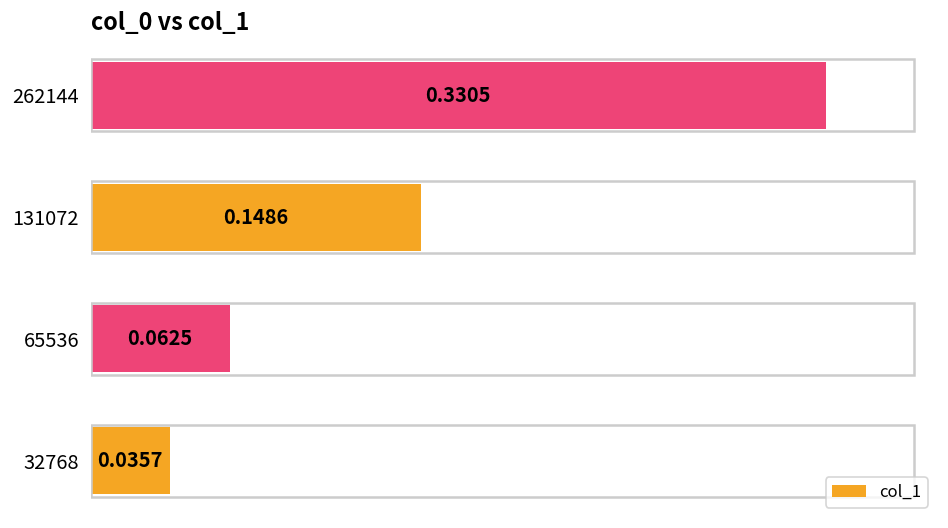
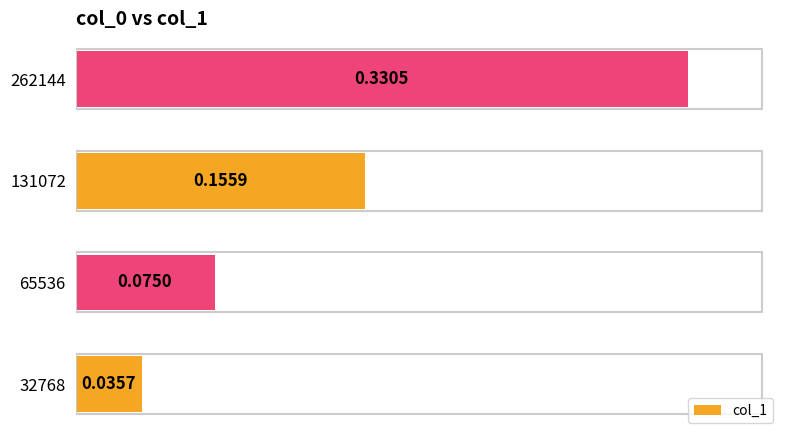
131072: 0.1486 -> 0.1559
65536: 0.0625 -> 0.0750
